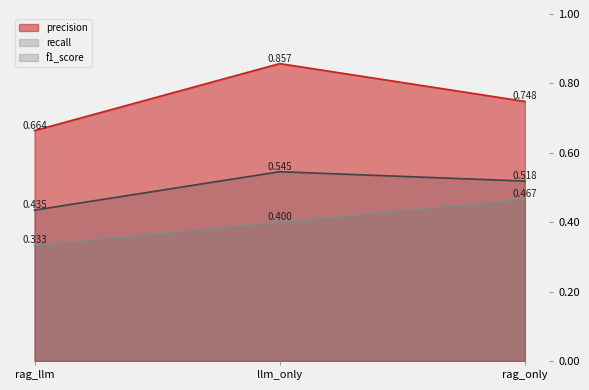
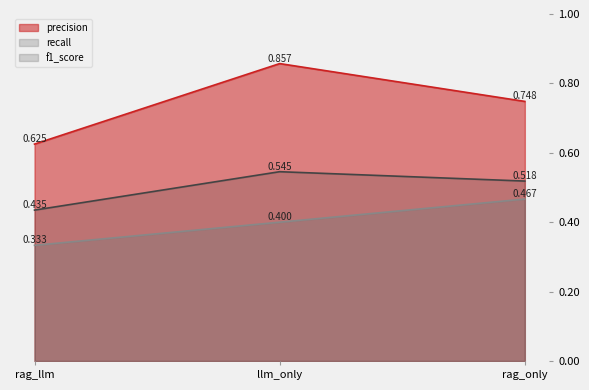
precision, rag_llm: 0.664 -> 0.625
